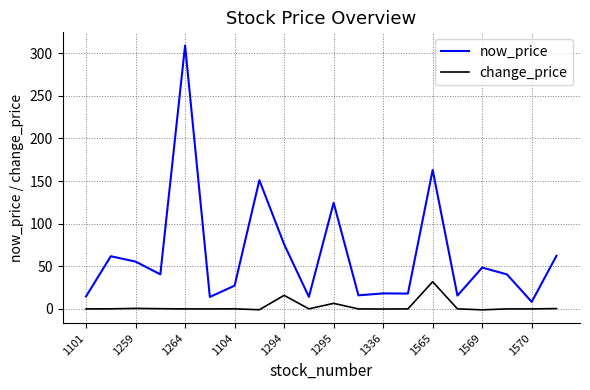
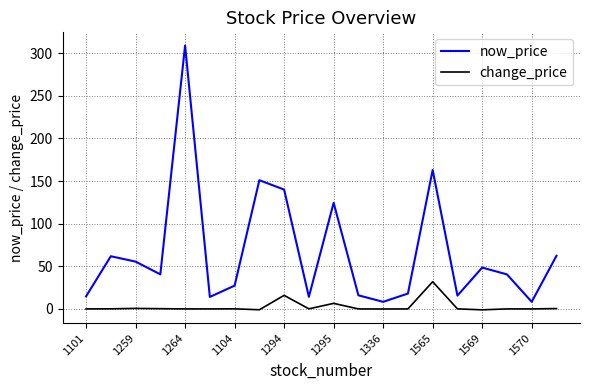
now_price, 1294: 80 -> 140
now_price, 1336: 20 -> 10
